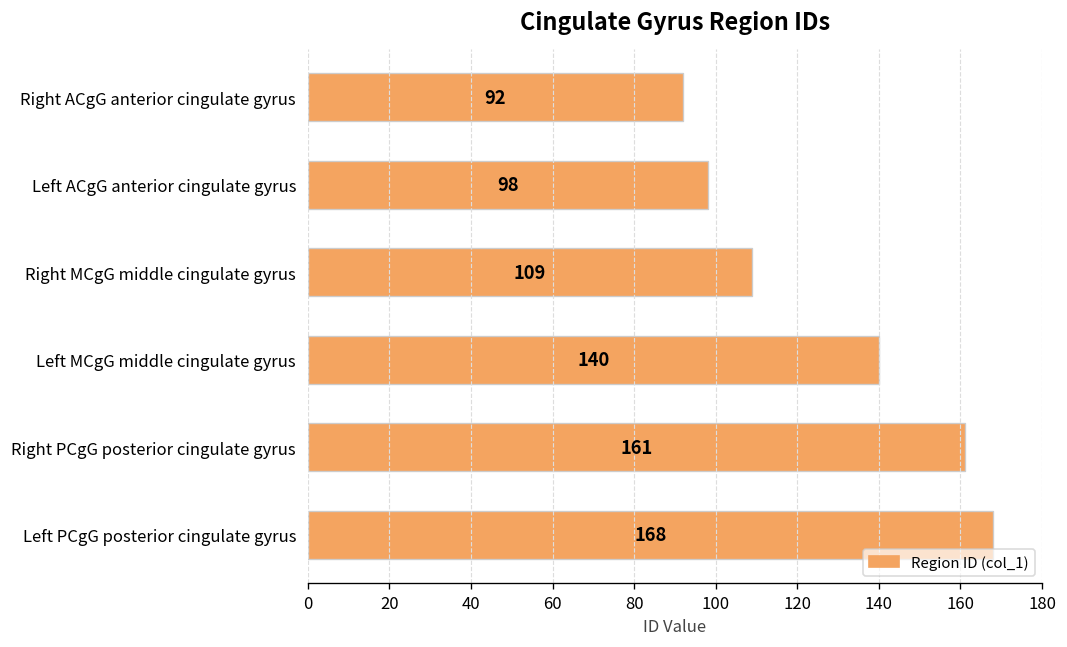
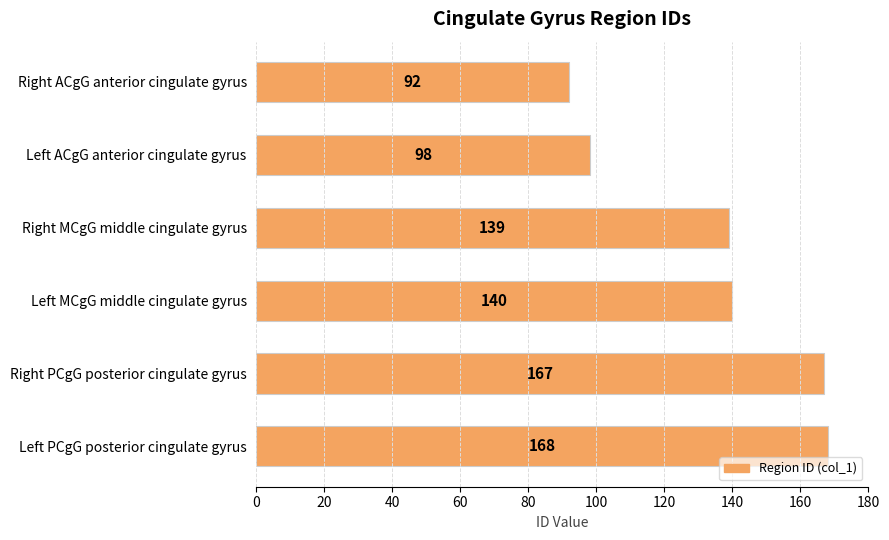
Right MCgG middle cingulate gyrus: 109 -> 139
Right PCgG posterior cingulate gyrus: 161 -> 167
